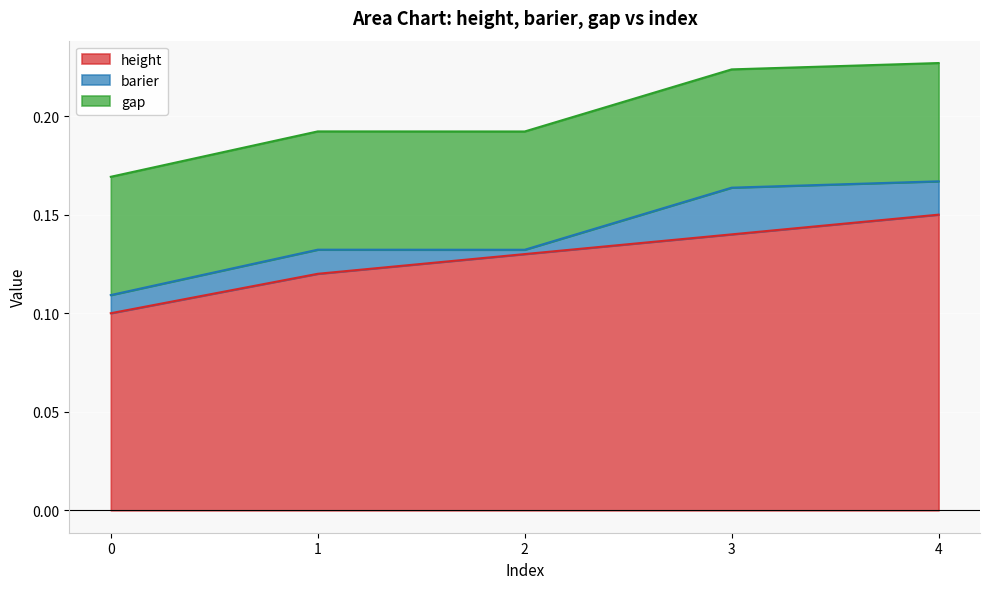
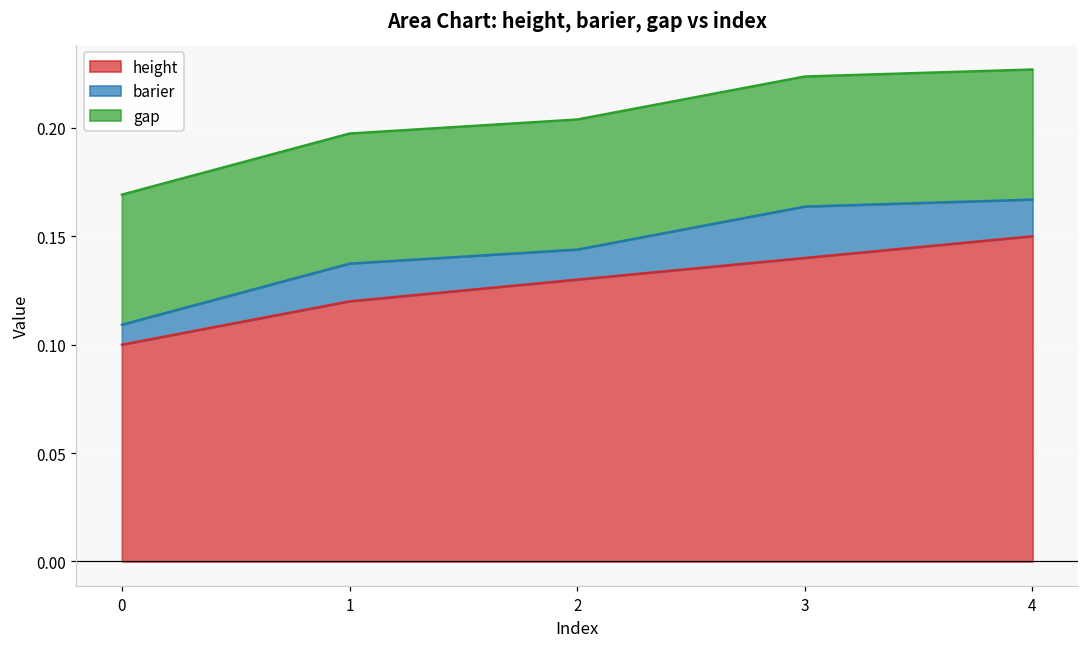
barier, 1: 0.012 -> 0.017
barier, 2: 0.002 -> 0.014
